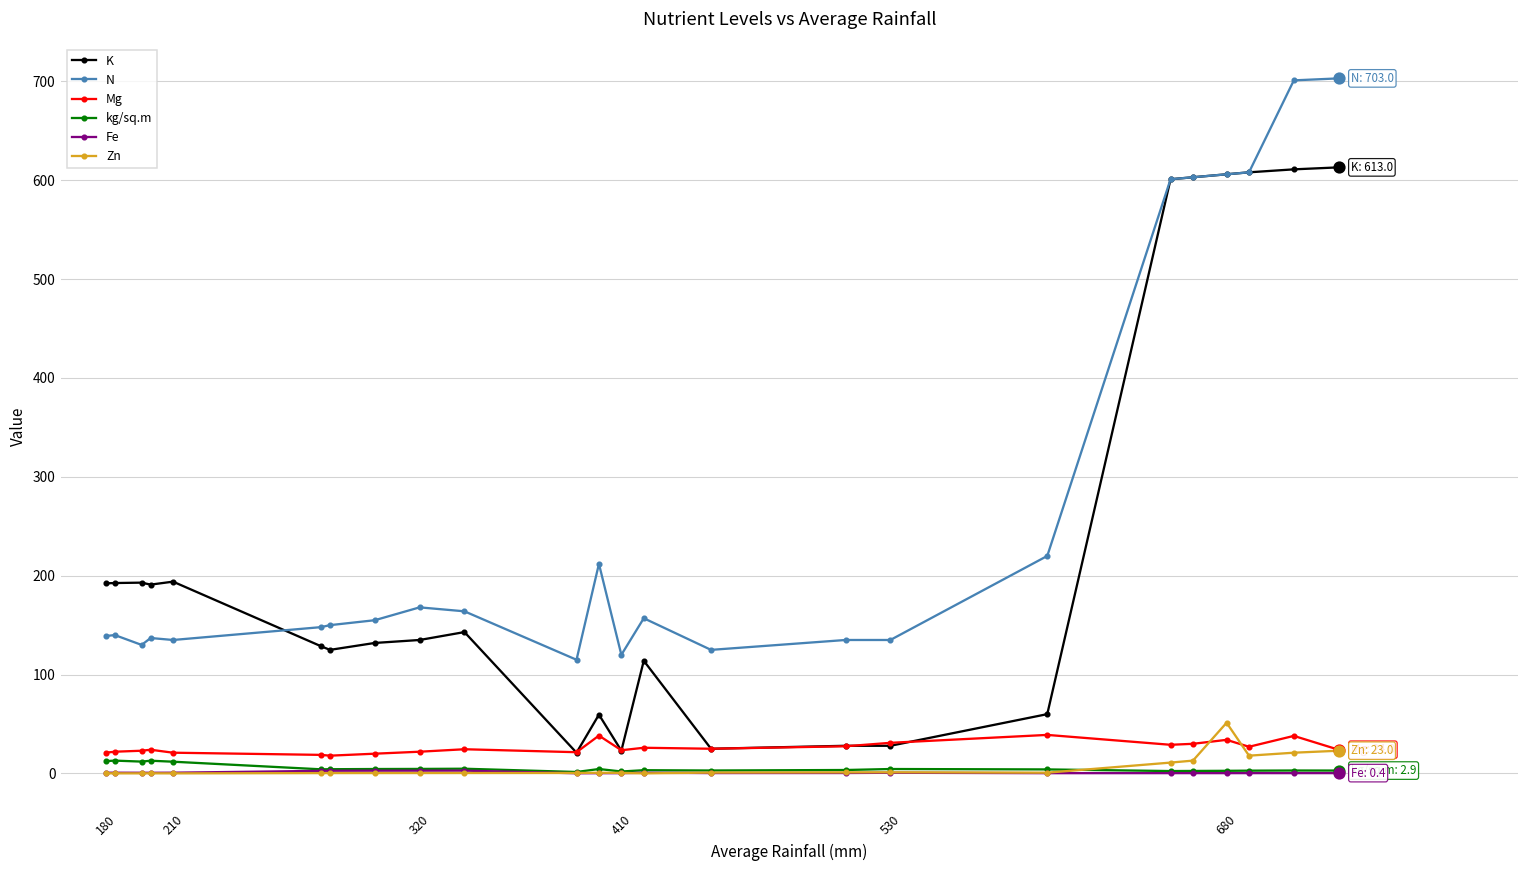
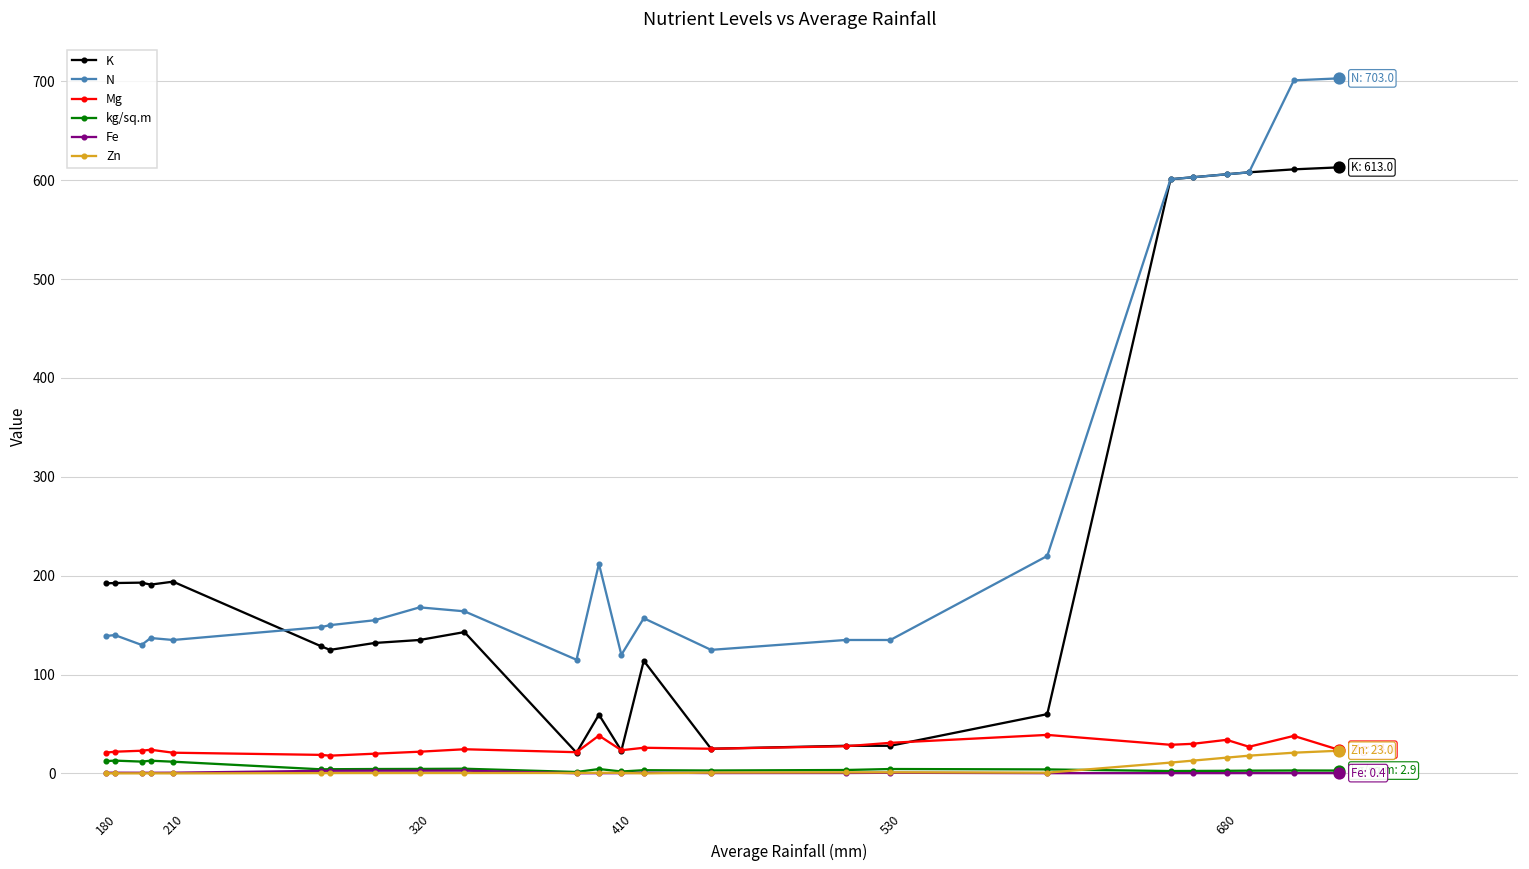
Zn, 680: 50 -> 20
